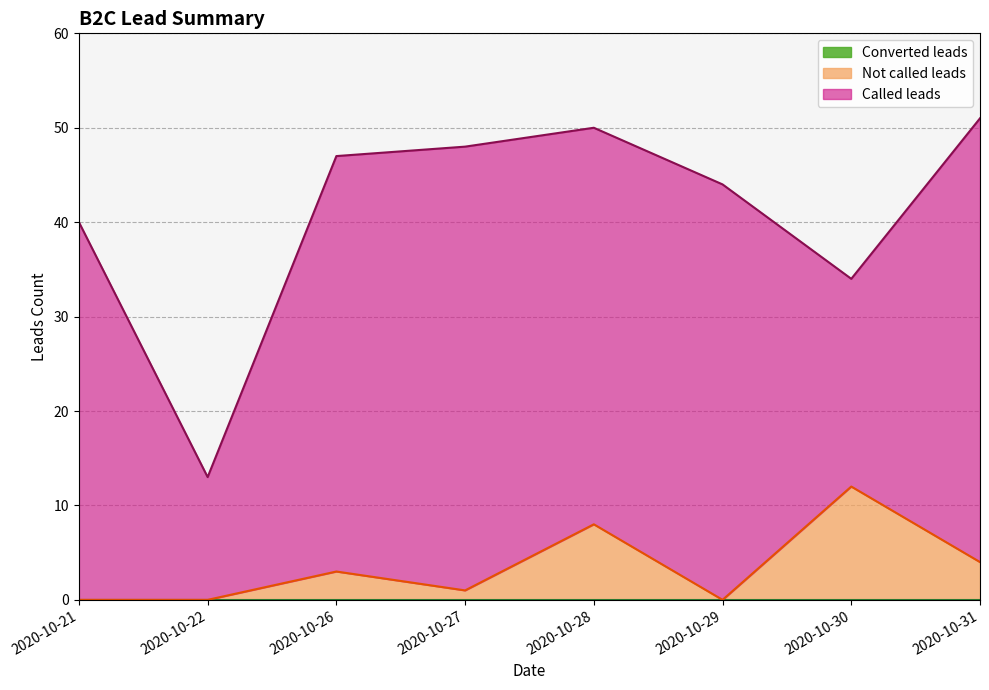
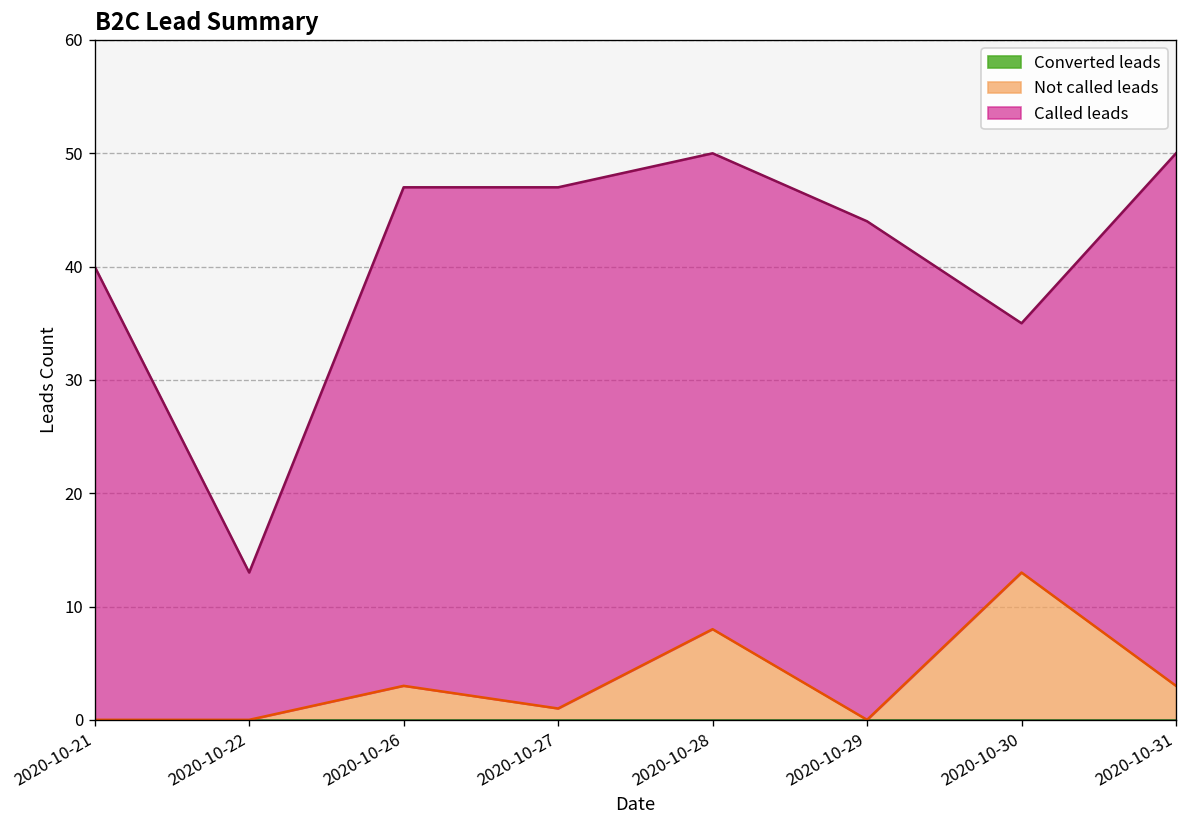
Called leads, 2020-10-27: 47 -> 46
Not called leads, 2020-10-30: 12 -> 13
Not called leads, 2020-10-31: 4 -> 3
